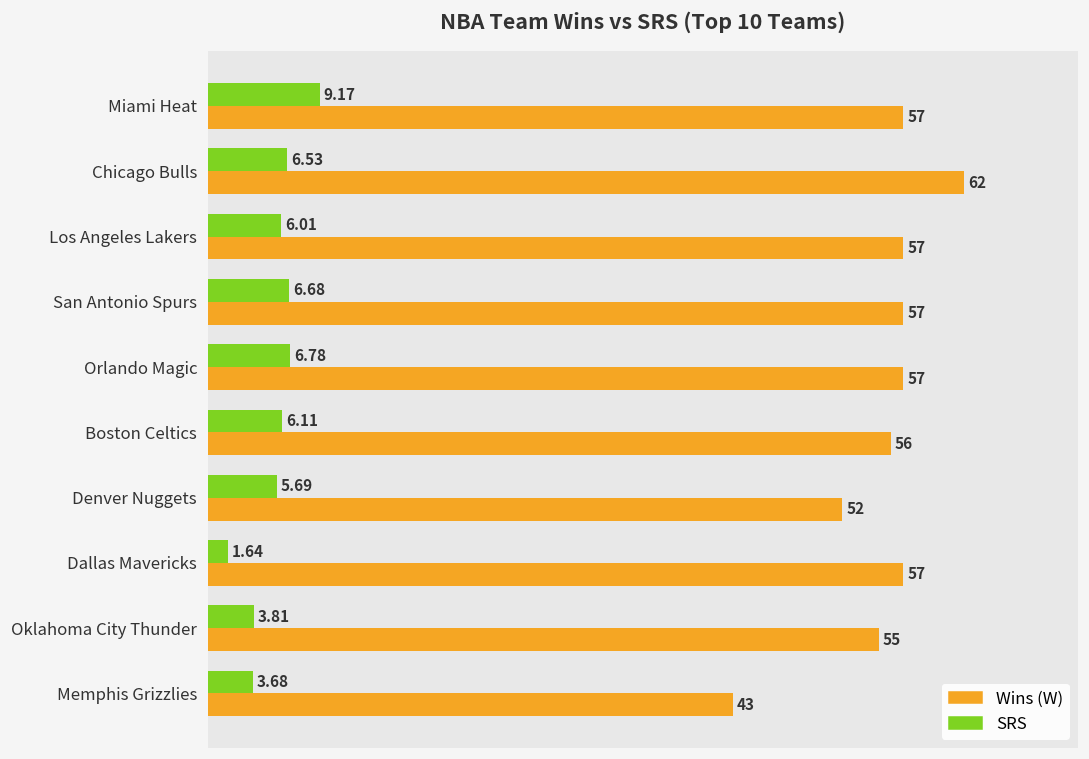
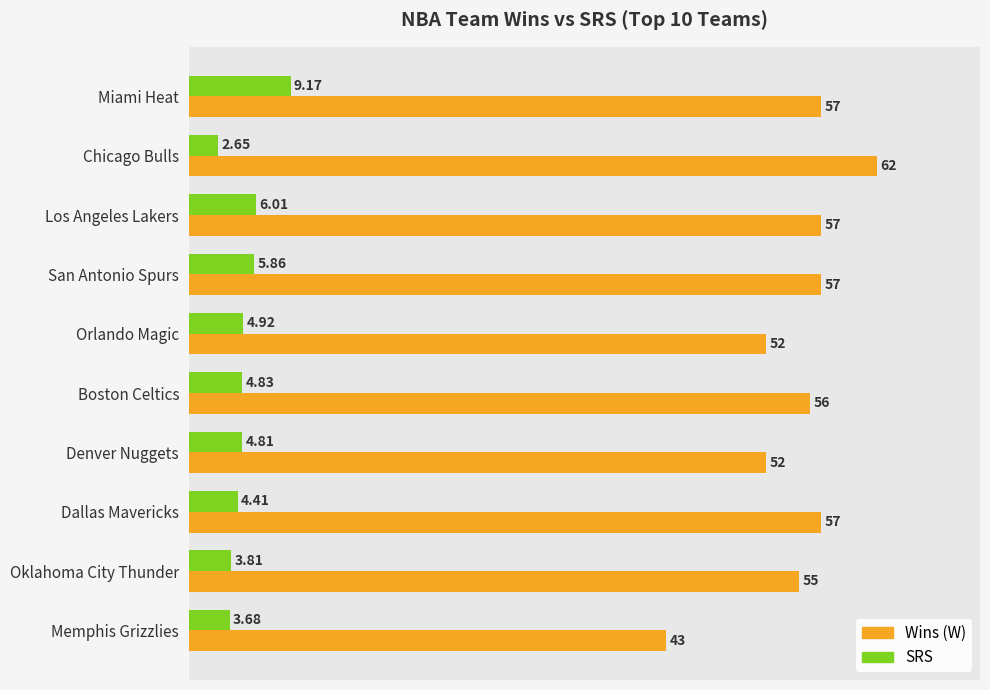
SRS, Chicago Bulls: 6.53 -> 2.65
SRS, San Antonio Spurs: 6.68 -> 5.86
SRS, Orlando Magic: 6.78 -> 4.92
Wins (W), Orlando Magic: 57 -> 52
SRS, Boston Celtics: 6.11 -> 4.83
SRS, Denver Nuggets: 5.69 -> 4.81
SRS, Dallas Mavericks: 1.64 -> 4.41
